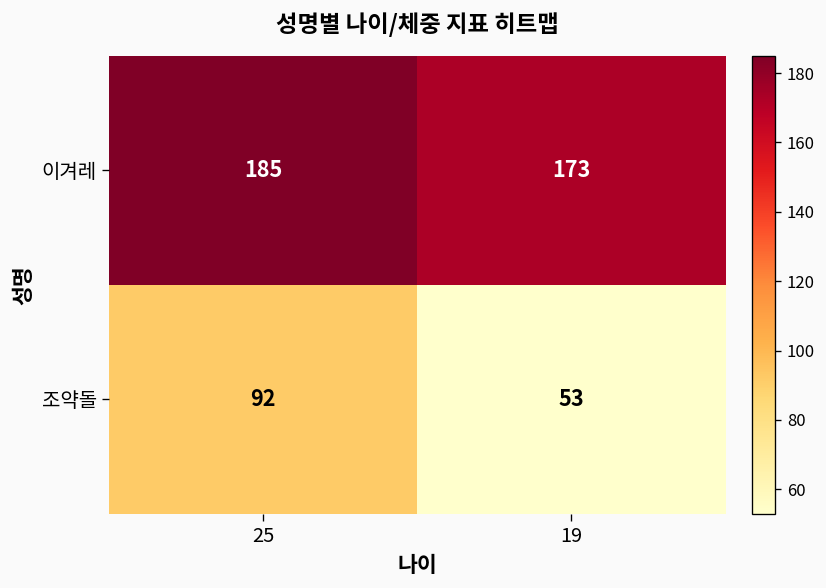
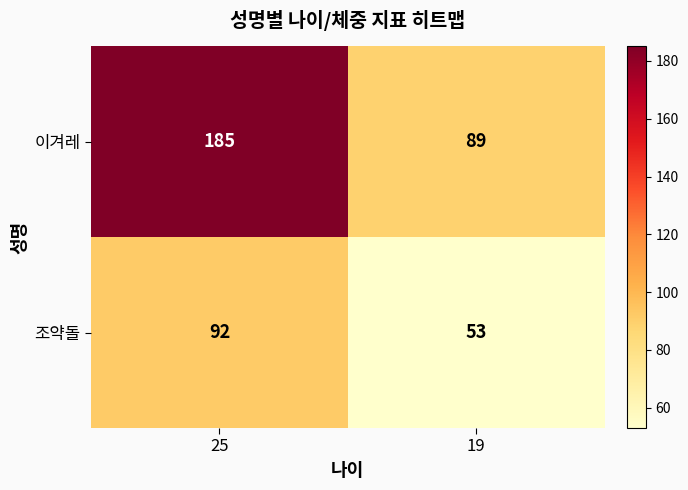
이겨레, 19: 173 -> 89
